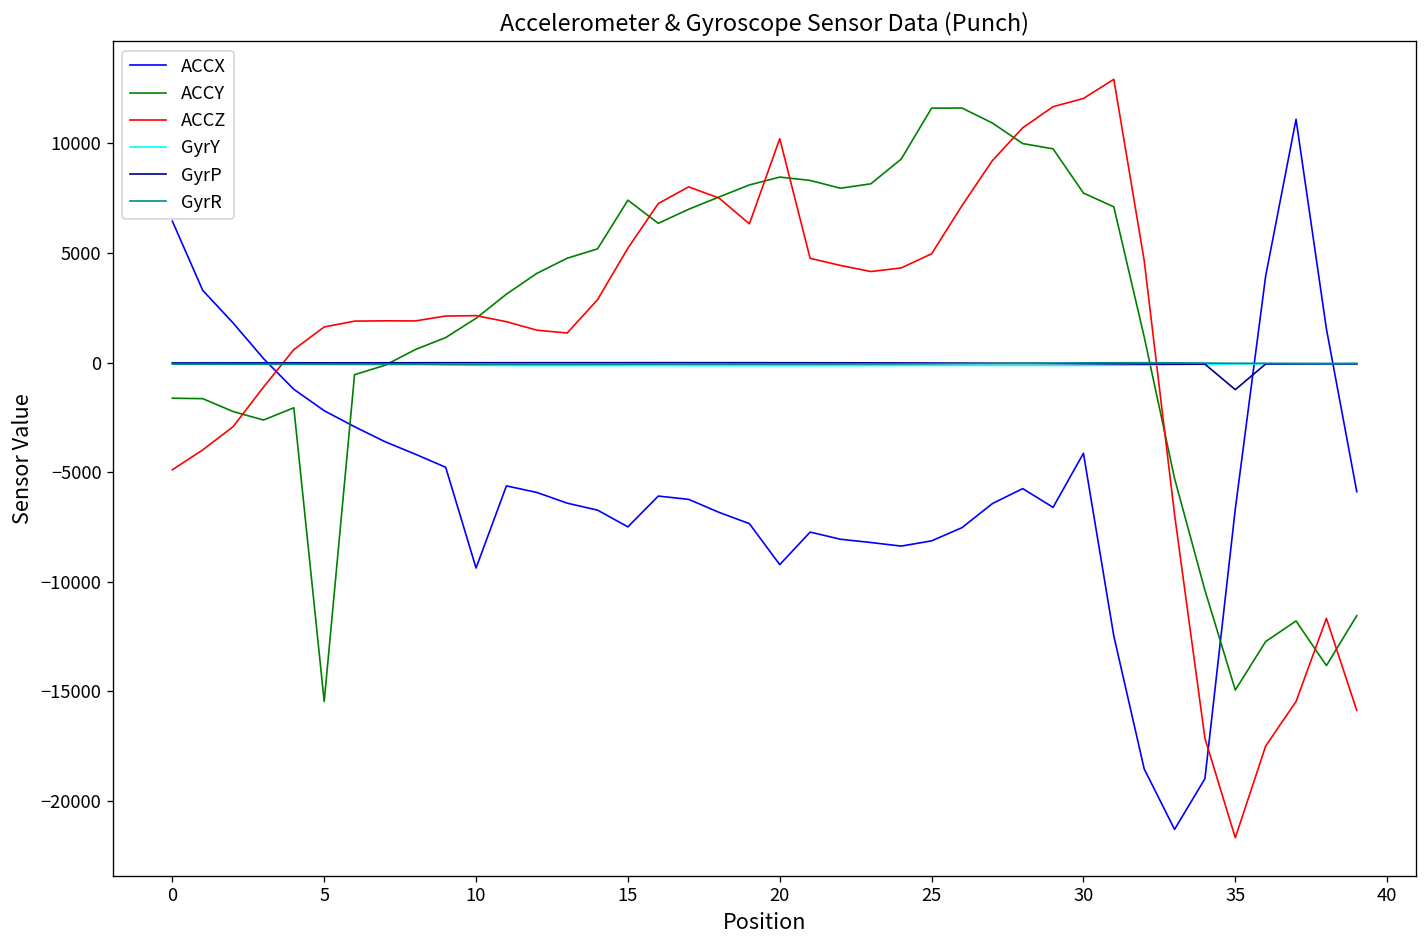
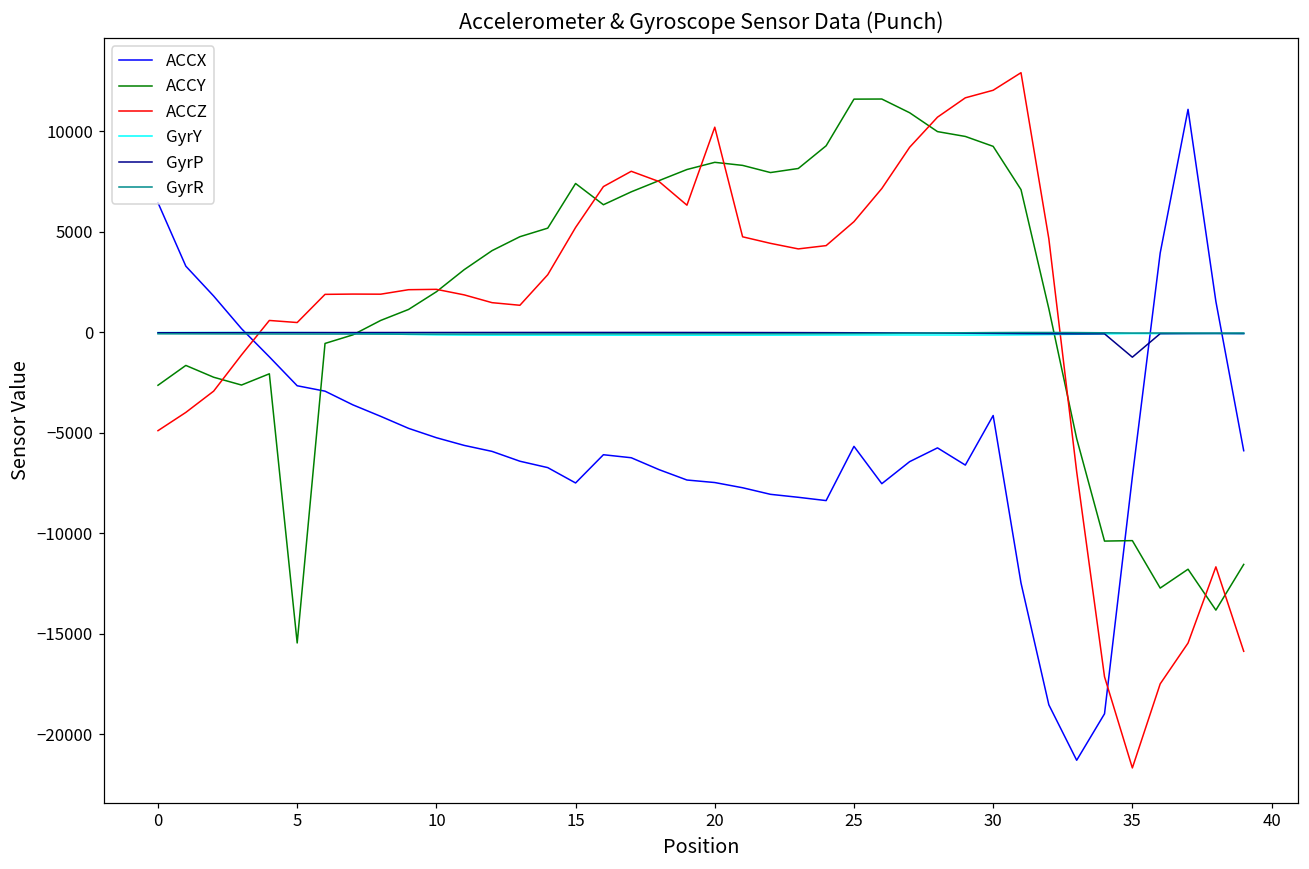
ACCY, 0: -1600 -> -2600
ACCX, 5: -2200 -> -2700
ACCZ, 5: 1600 -> 500
ACCX, 10: -9400 -> -5200
ACCX, 20: -9200 -> -7500
ACCX, 25: -8100 -> -5700
ACCZ, 25: 5000 -> 5500
ACCY, 30: 7700 -> 9300
ACCX, 35: -6700 -> -7200
ACCY, 35: -14900 -> -10400
